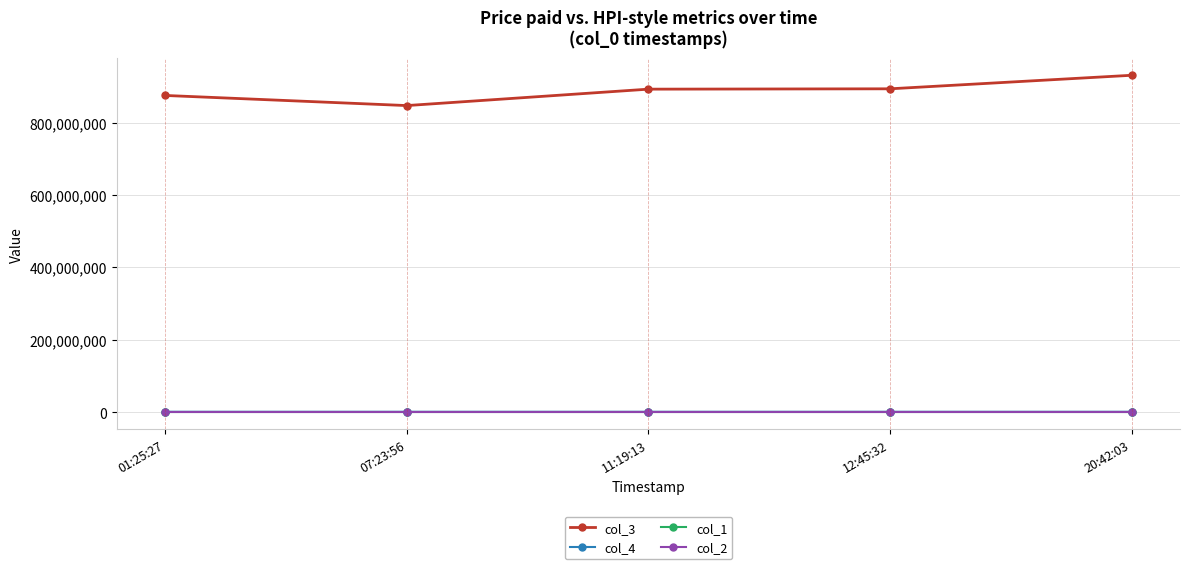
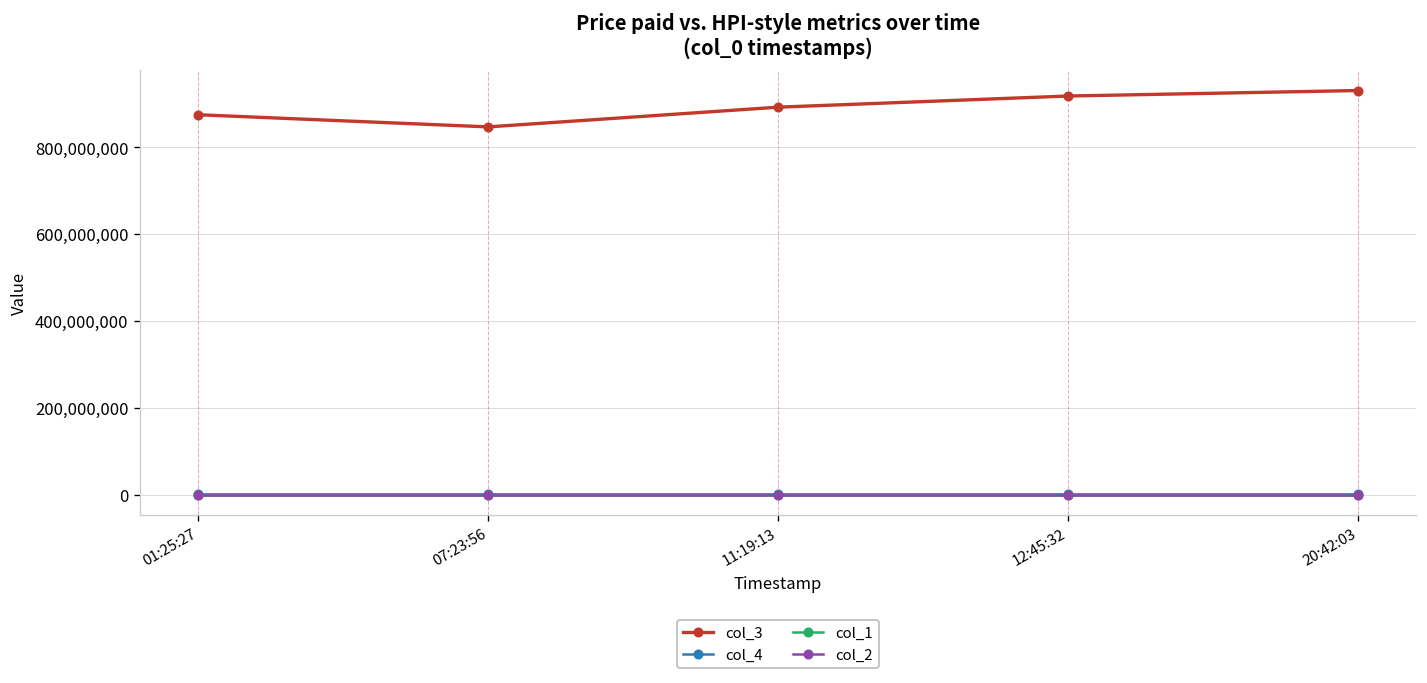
col_3, 12:45:32: 890,000,000 -> 920,000,000
